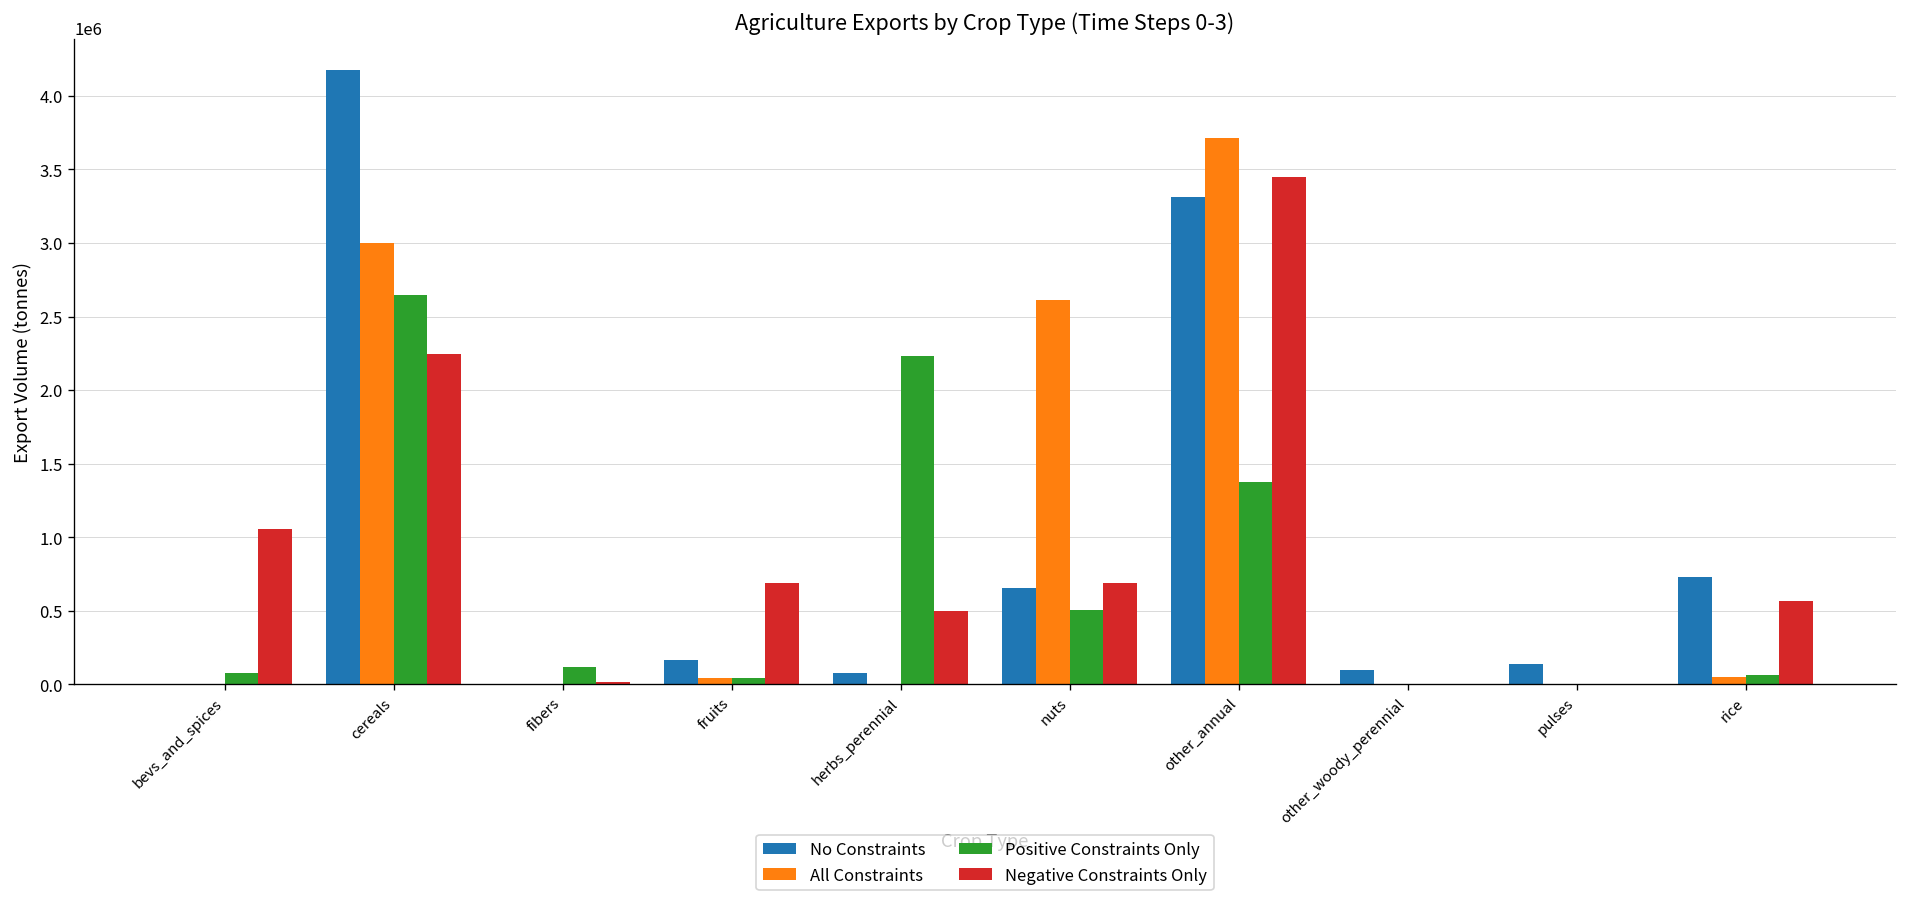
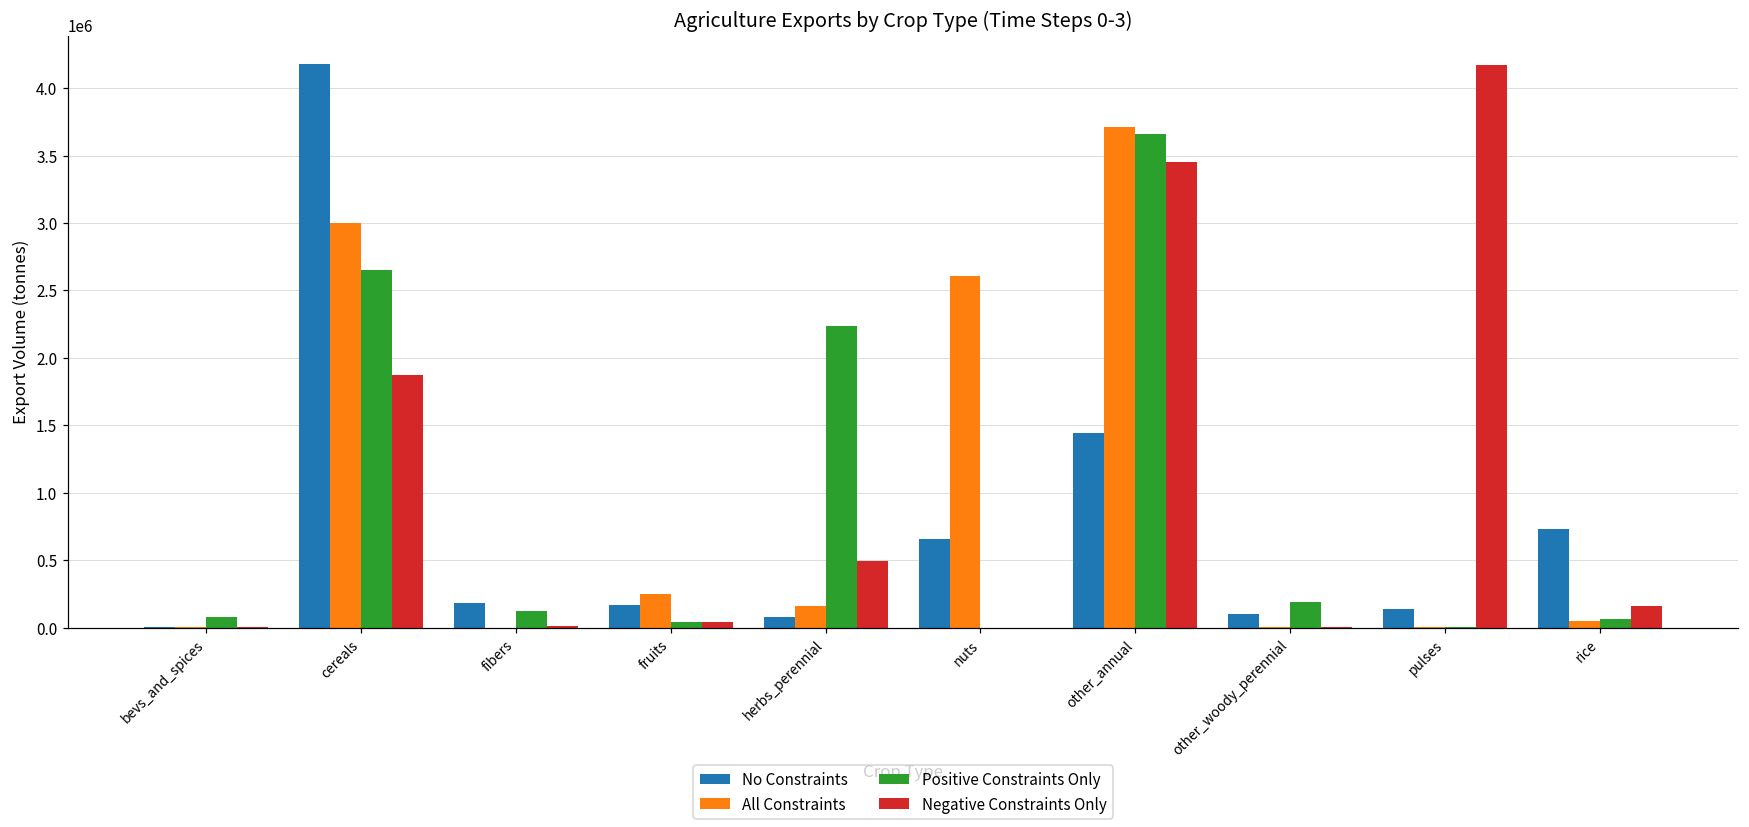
Negative Constraints Only, bevs_and_spices: 1060000 -> 0
Negative Constraints Only, cereals: 2250000 -> 1880000
No Constraints, fibers: 0 -> 180000
All Constraints, fruits: 40000 -> 250000
Negative Constraints Only, fruits: 690000 -> 40000
All Constraints, herbs_perennial: 0 -> 160000
Positive Constraints Only, nuts: 510000 -> 0
Negative Constraints Only, nuts: 690000 -> 0
No Constraints, other_annual: 3310000 -> 1440000
Positive Constraints Only, other_annual: 1380000 -> 3660000
Positive Constraints Only, other_woody_perennial: 0 -> 190000
Negative Constraints Only, pulses: 0 -> 4170000
Negative Constraints Only, rice: 570000 -> 160000
